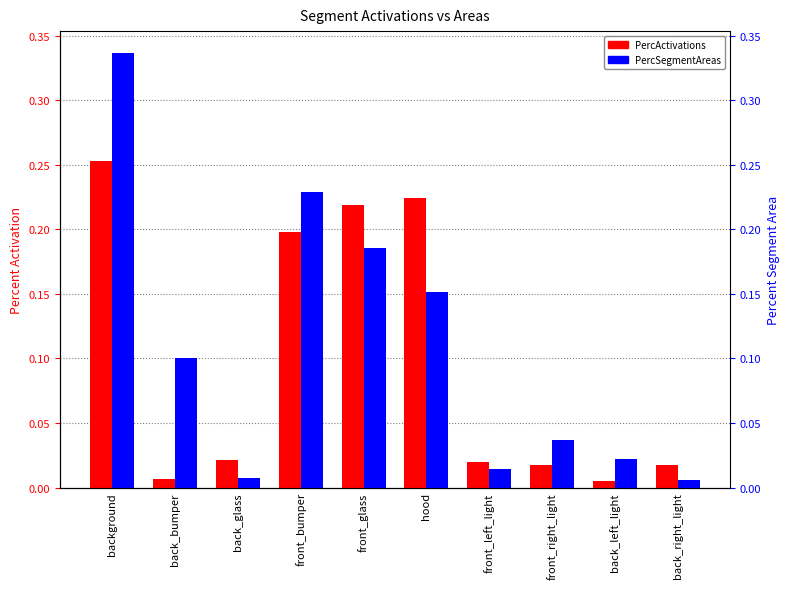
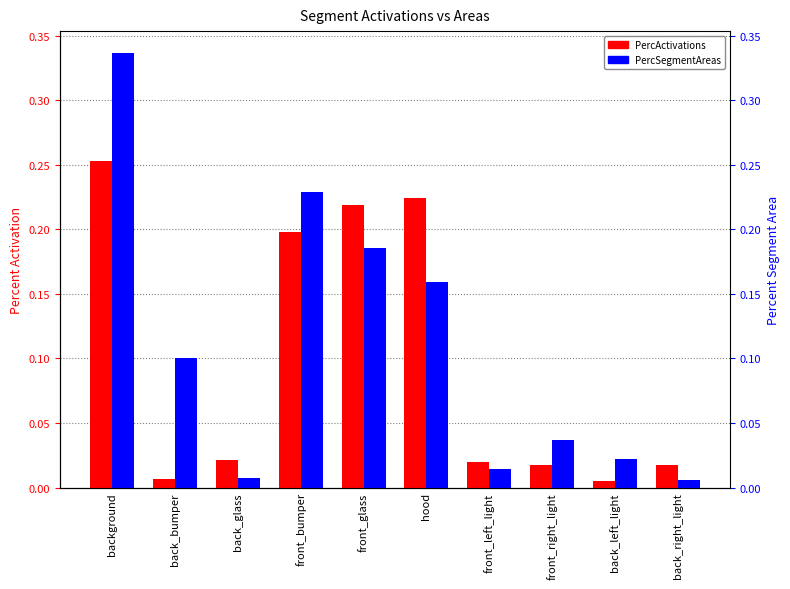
PercSegmentAreas, hood: 0.151 -> 0.159
